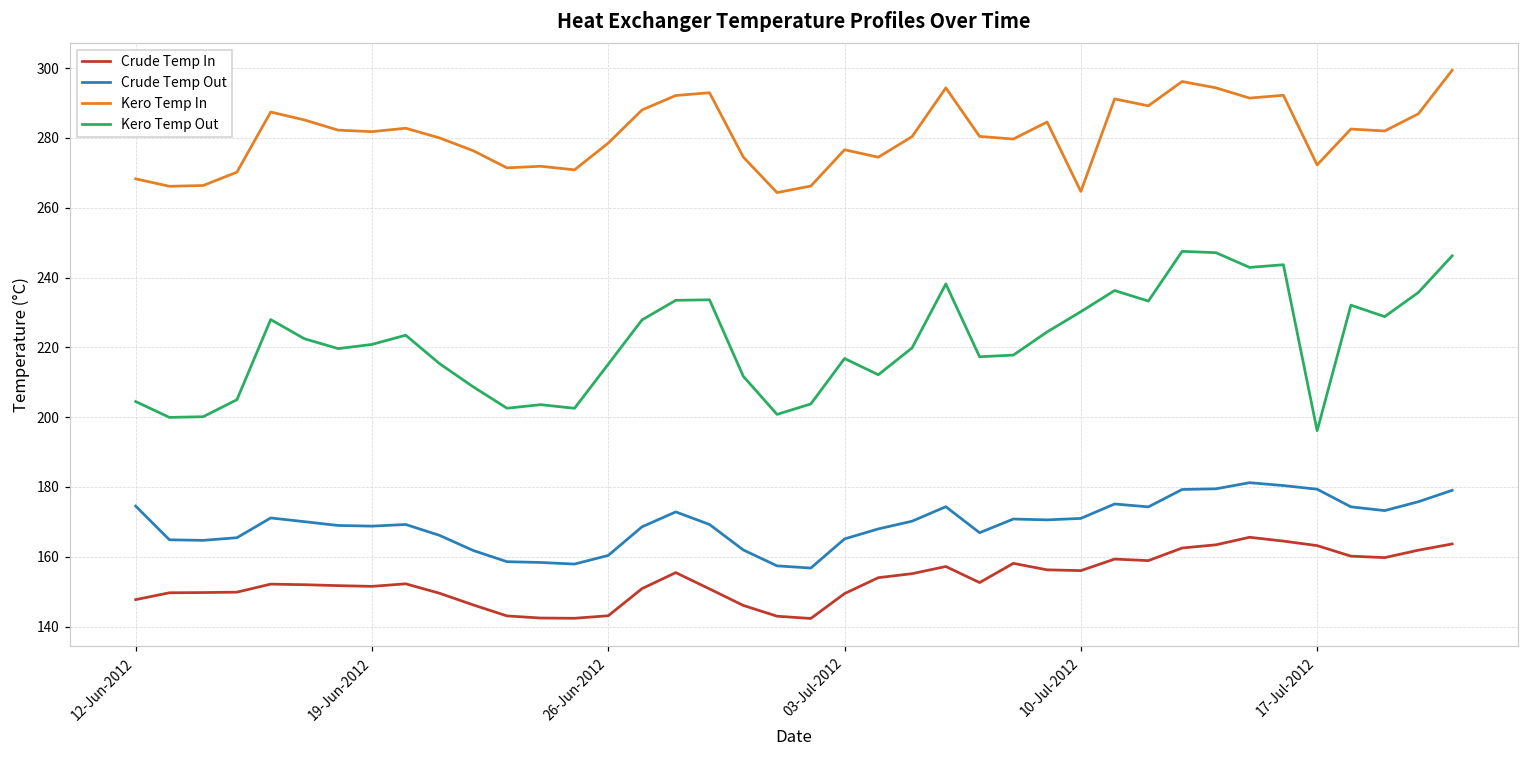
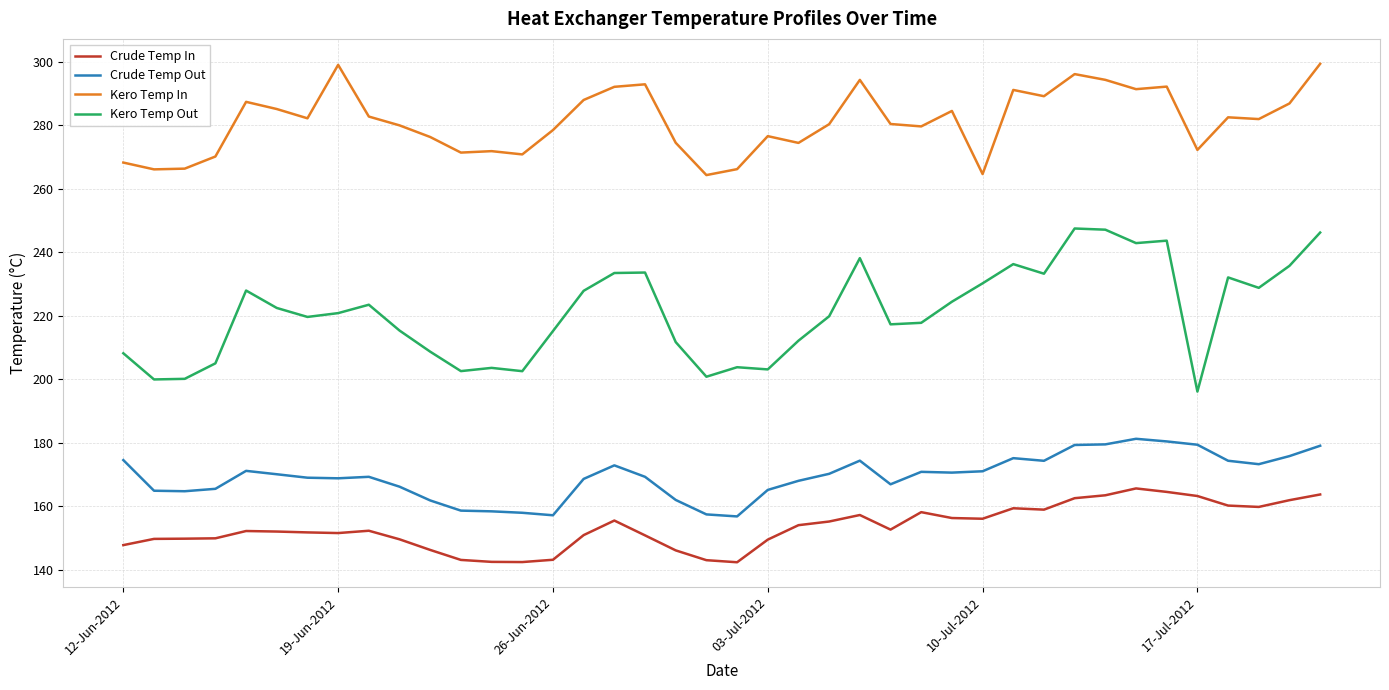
Kero Temp Out, 12-Jun-2012: 204 -> 208
Kero Temp In, 19-Jun-2012: 282 -> 299
Crude Temp Out, 26-Jun-2012: 160 -> 157
Kero Temp Out, 03-Jul-2012: 217 -> 203
